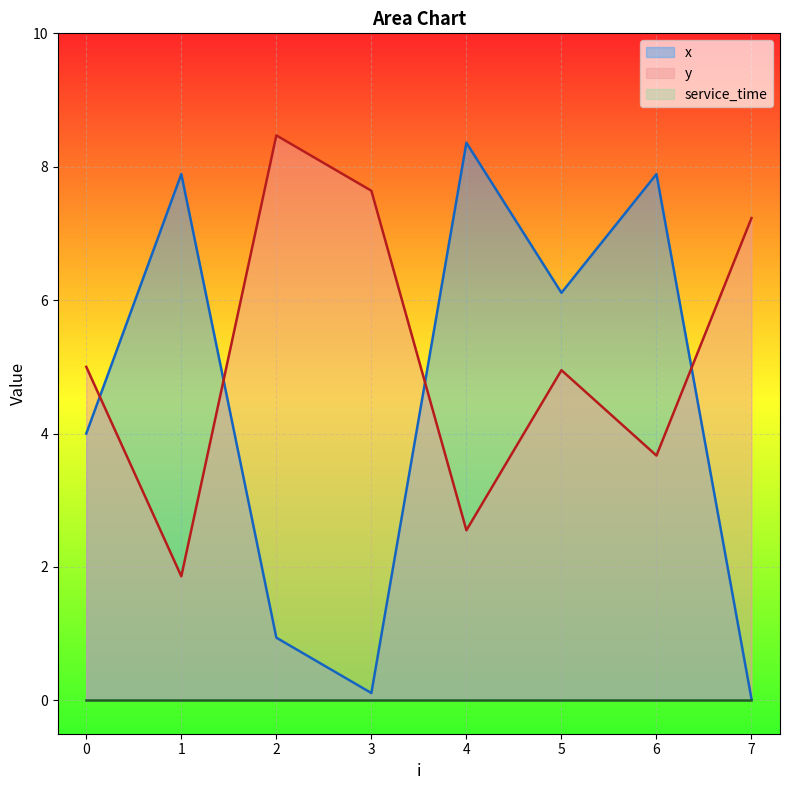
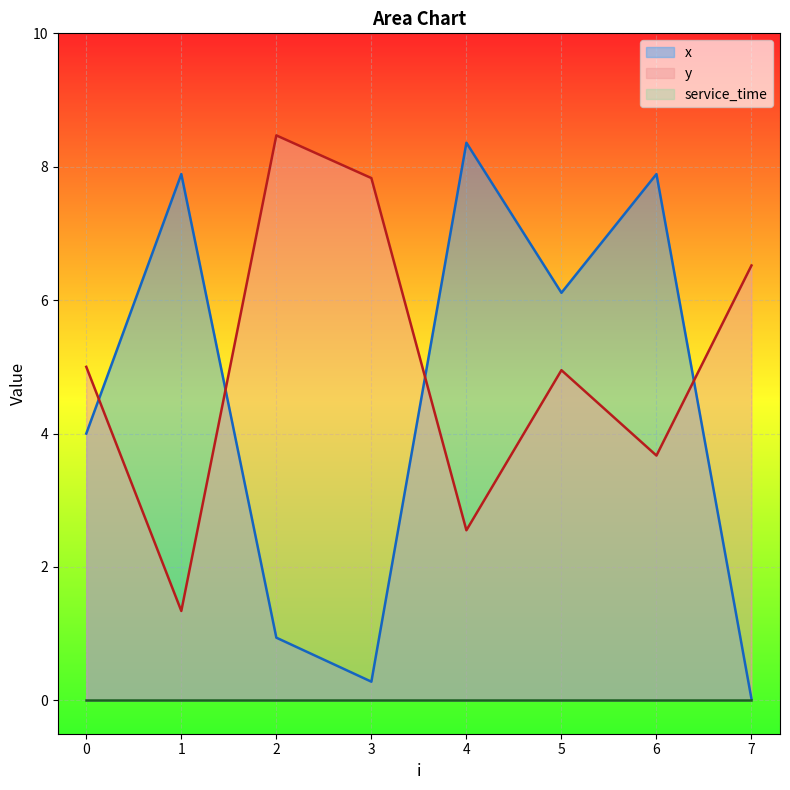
y, 1: 1.9 -> 1.3
x, 3: 0.1 -> 0.3
y, 3: 7.6 -> 7.8
y, 7: 7.2 -> 6.5
